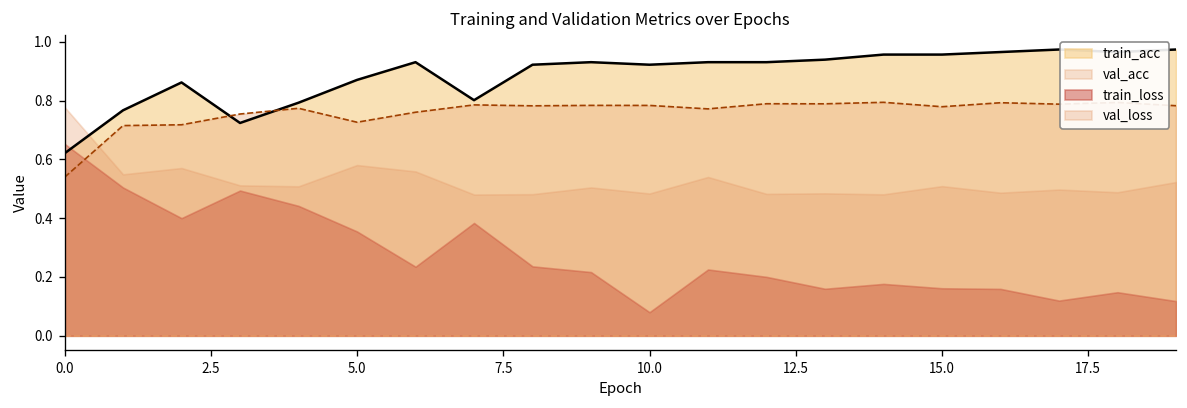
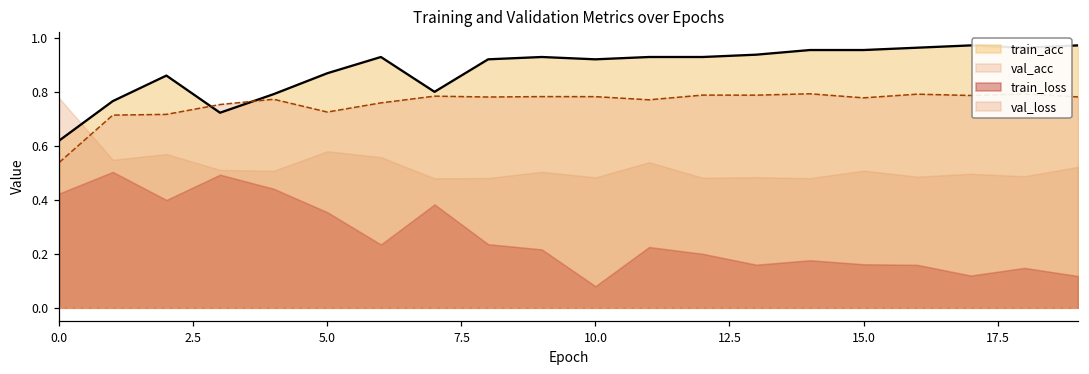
train_loss, 0.0: 0.65 -> 0.42
